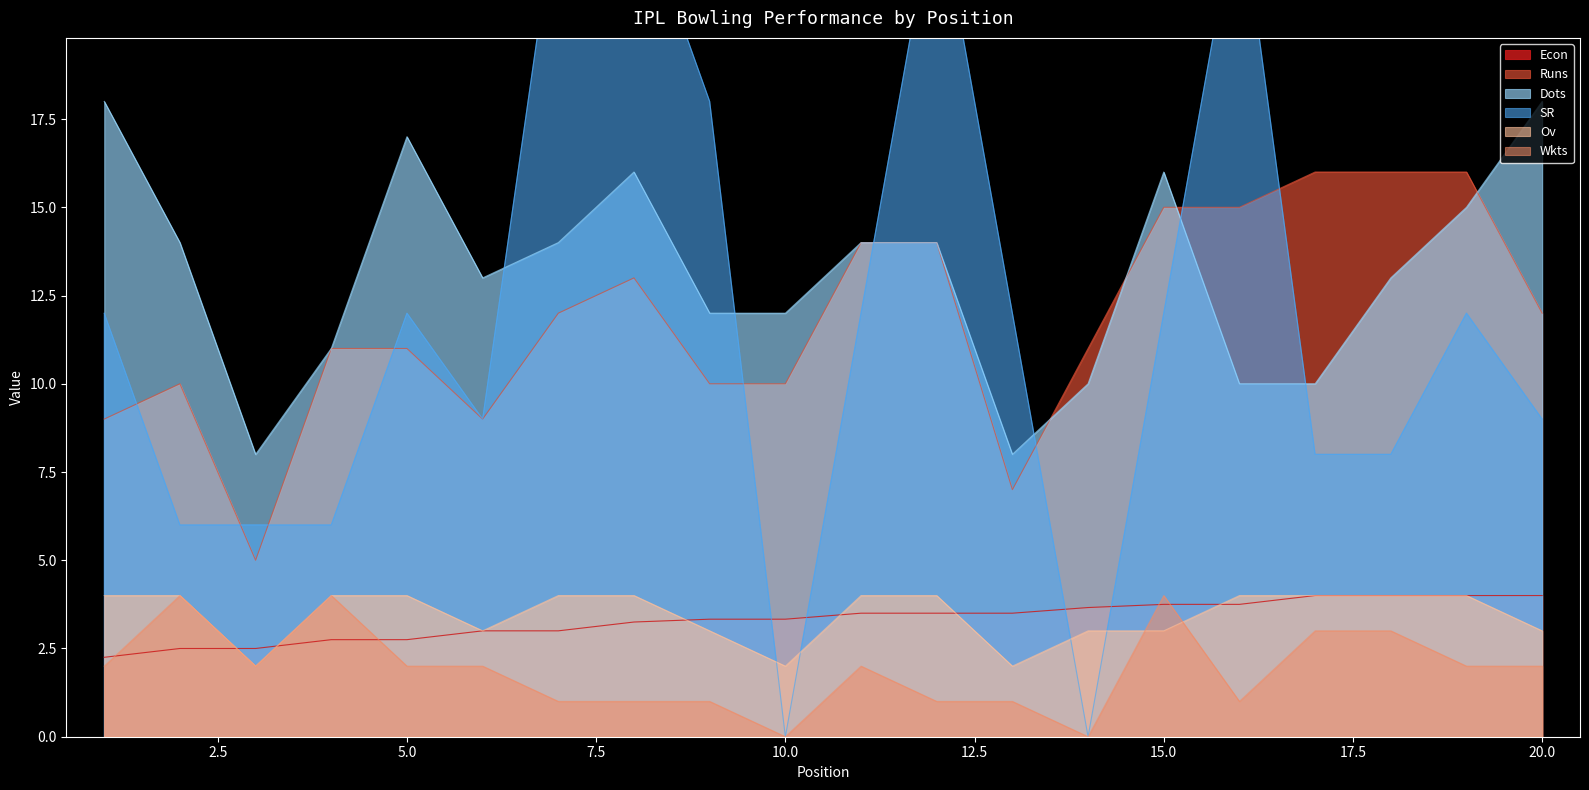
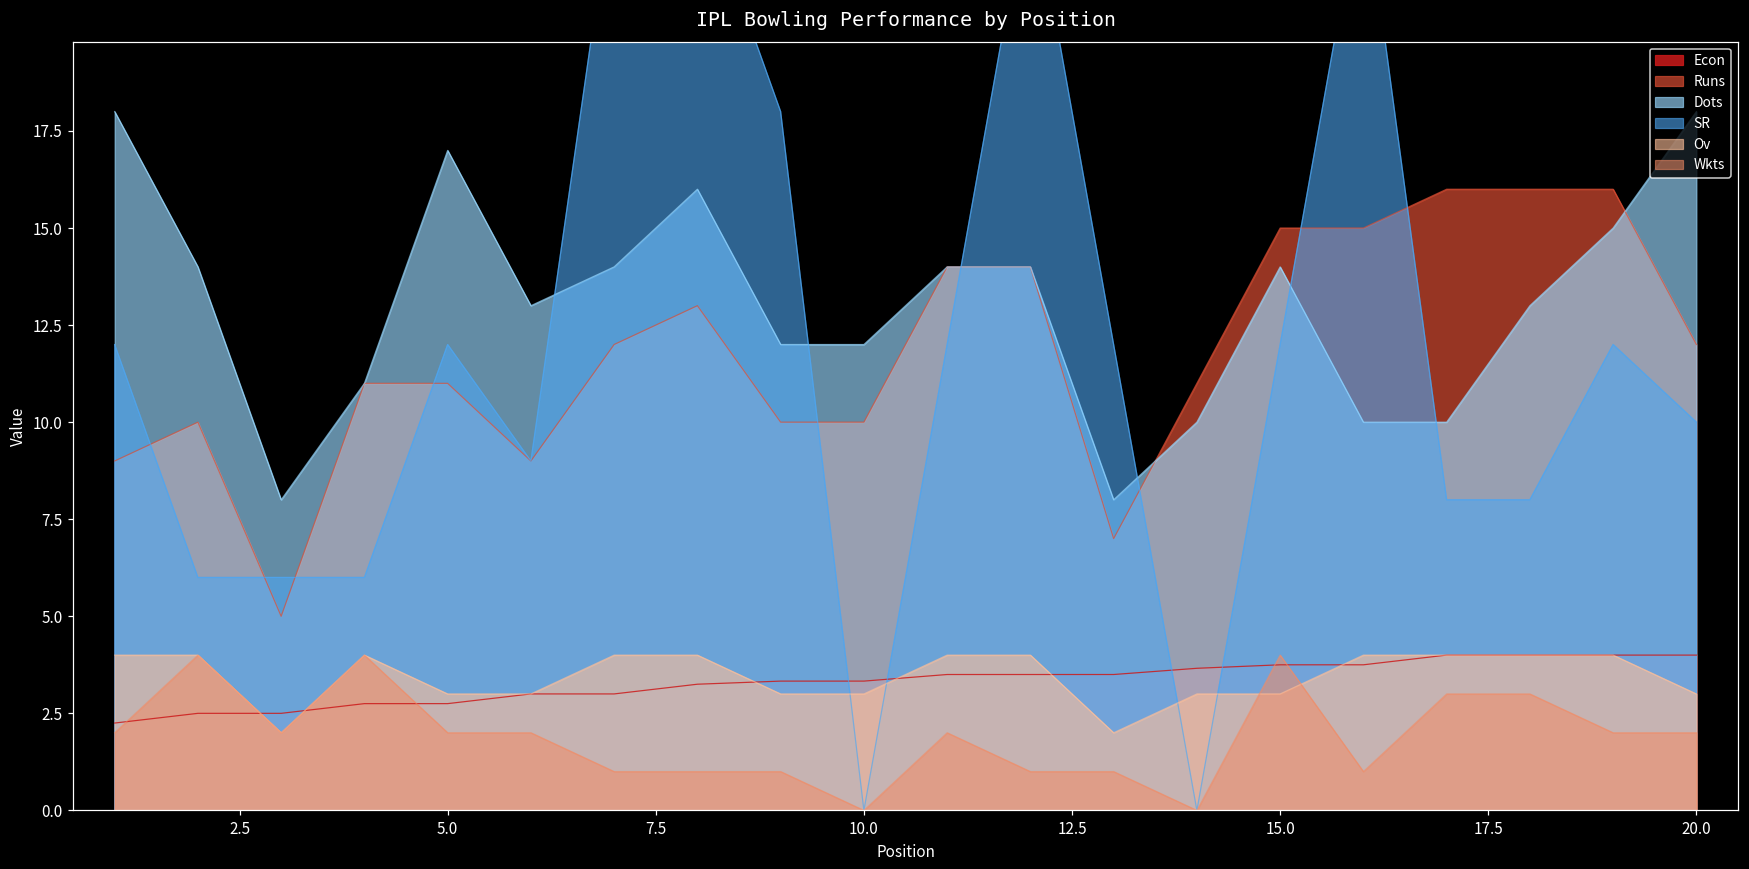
Ov, 5.0: 4 -> 3
Ov, 10.0: 2 -> 3
Dots, 15.0: 16 -> 14
SR, 20.0: 9 -> 10
